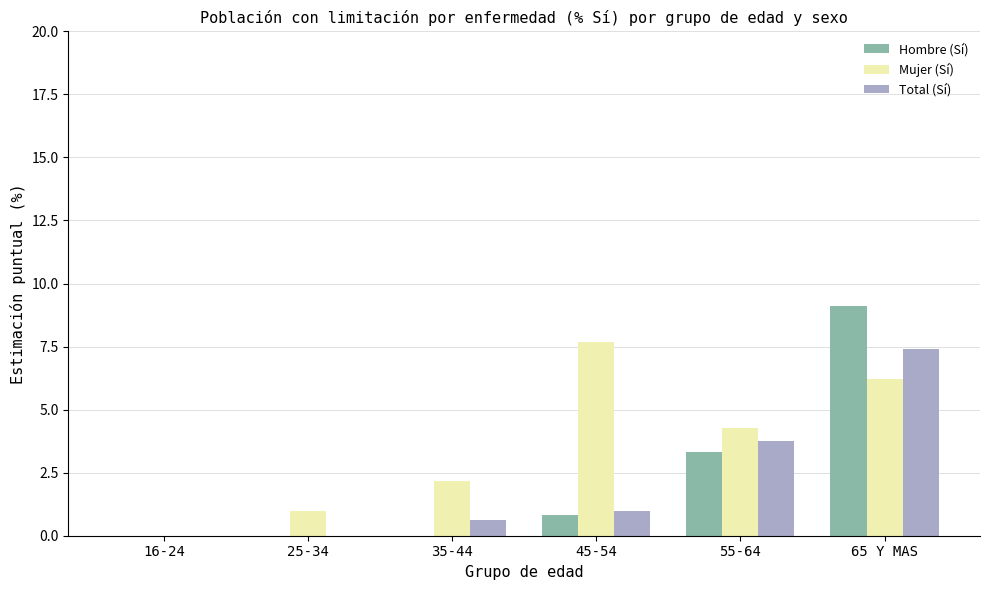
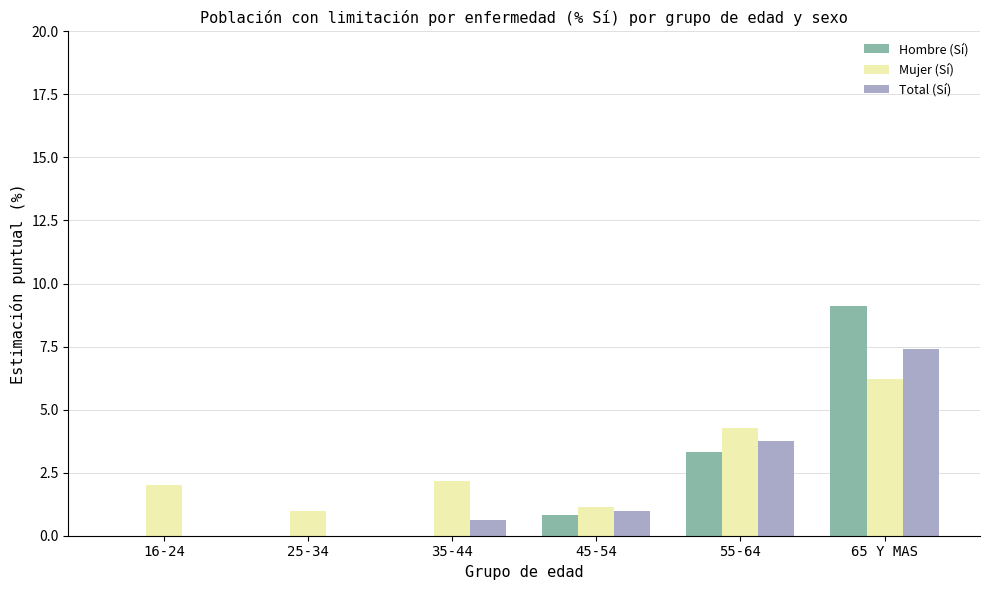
Mujer (Sí), 16-24: 0 -> 2
Mujer (Sí), 45-54: 7.7 -> 1.1
